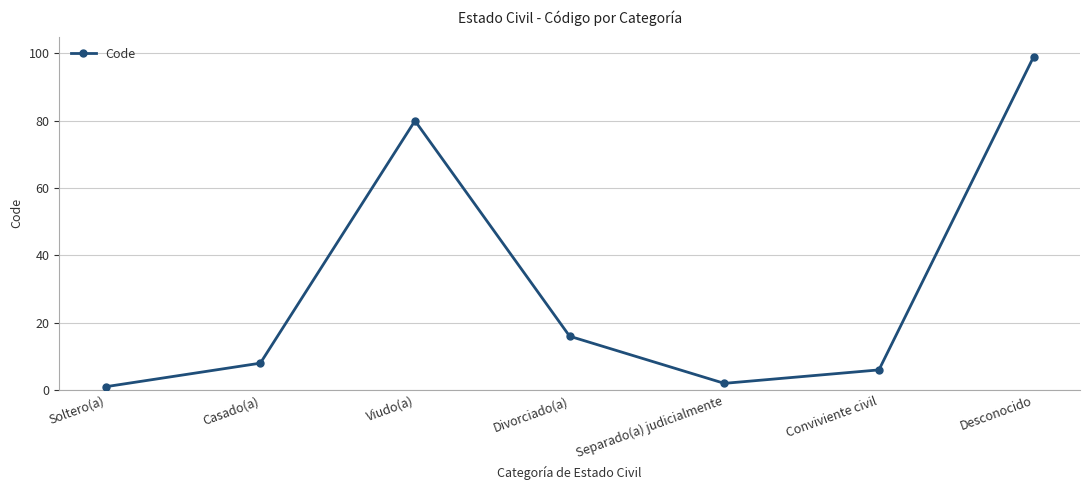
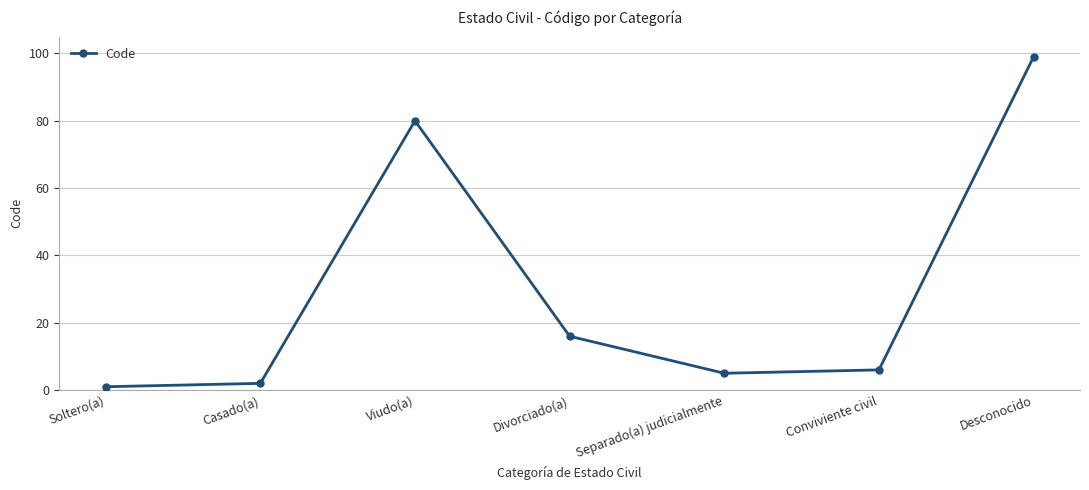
Casado(a): 8 -> 2
Separado(a) judicialmente: 2 -> 5
